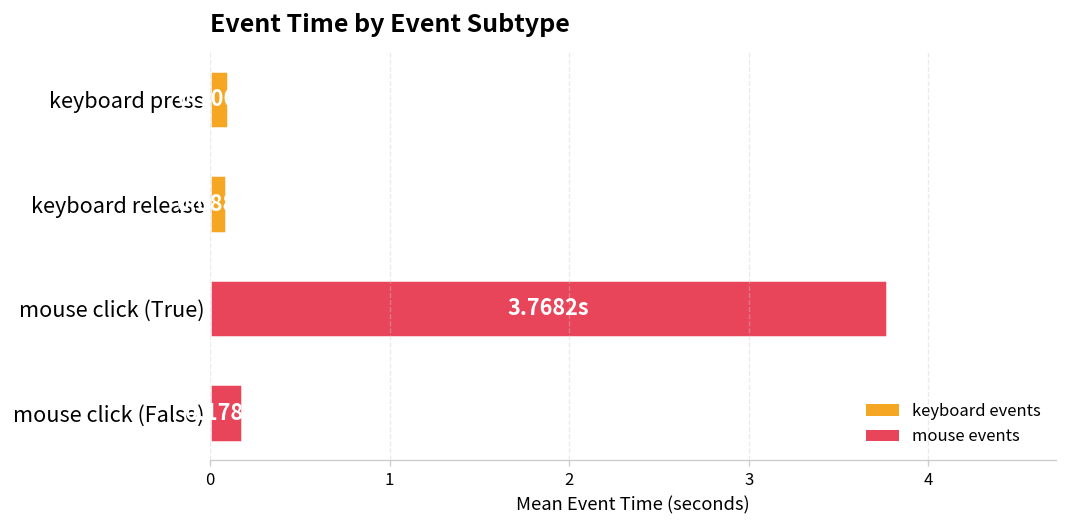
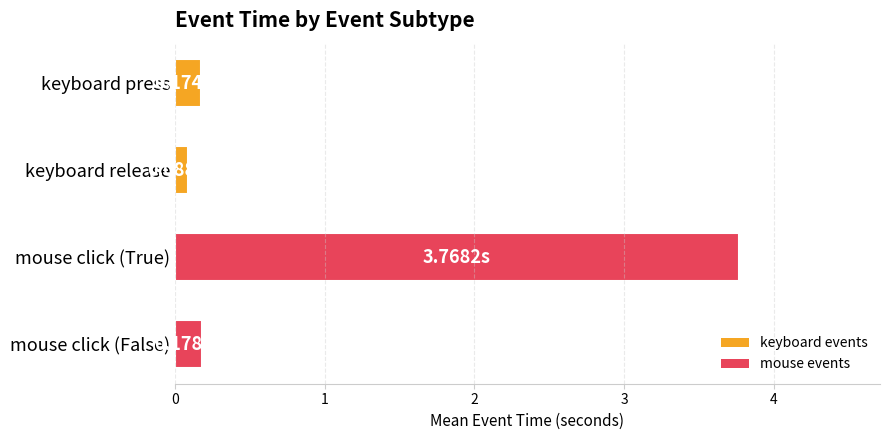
keyboard press: 0.10 -> 0.17
